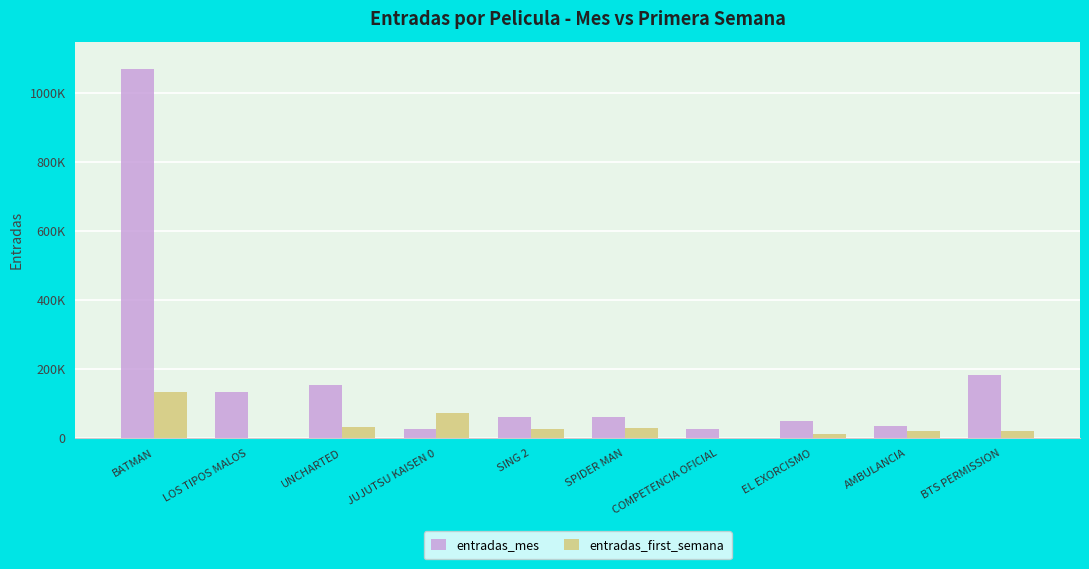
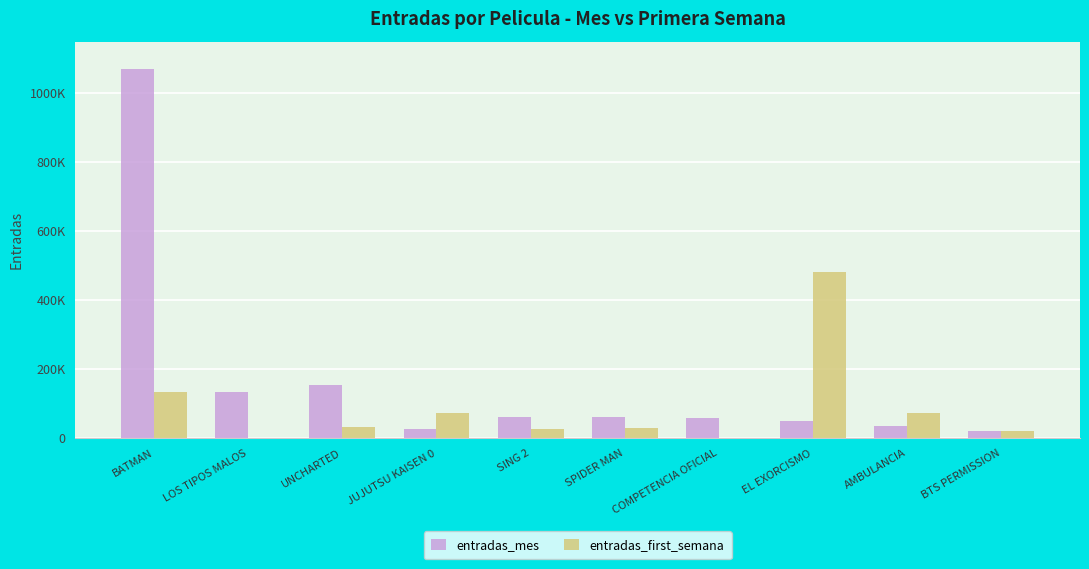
entradas_mes, COMPETENCIA OFICIAL: 30000 -> 60000
entradas_first_semana, EL EXORCISMO: 10000 -> 480000
entradas_first_semana, AMBULANCIA: 20000 -> 70000
entradas_mes, BTS PERMISSION: 180000 -> 20000
